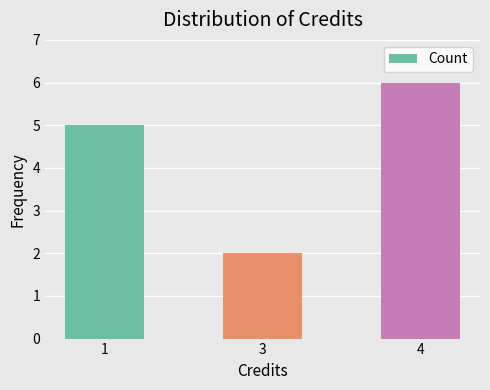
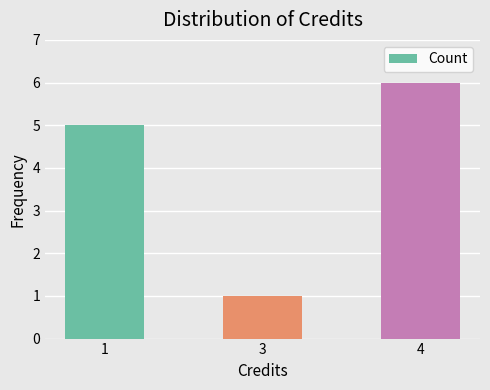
3: 2 -> 1
